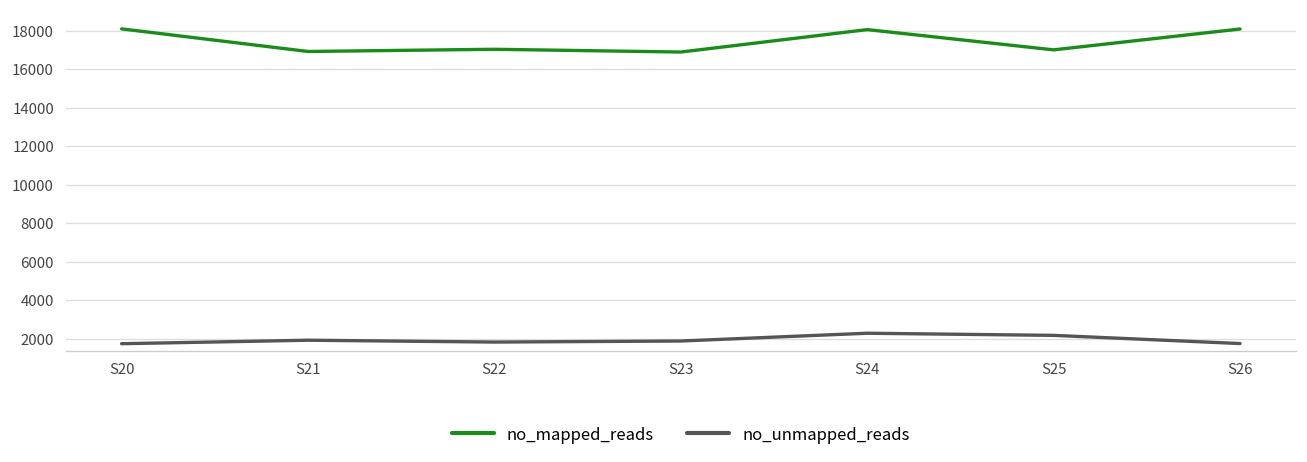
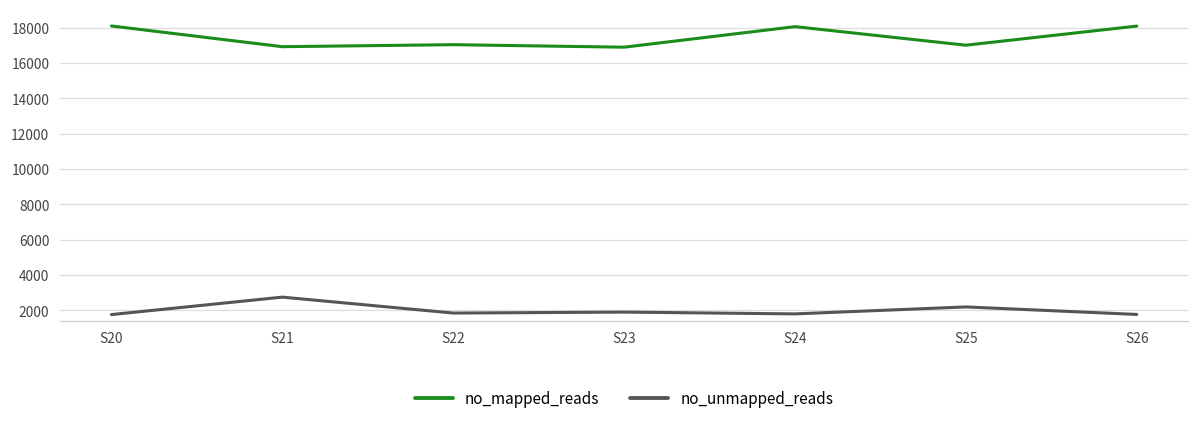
no_unmapped_reads, S21: 1900 -> 2700
no_unmapped_reads, S24: 2300 -> 1800
